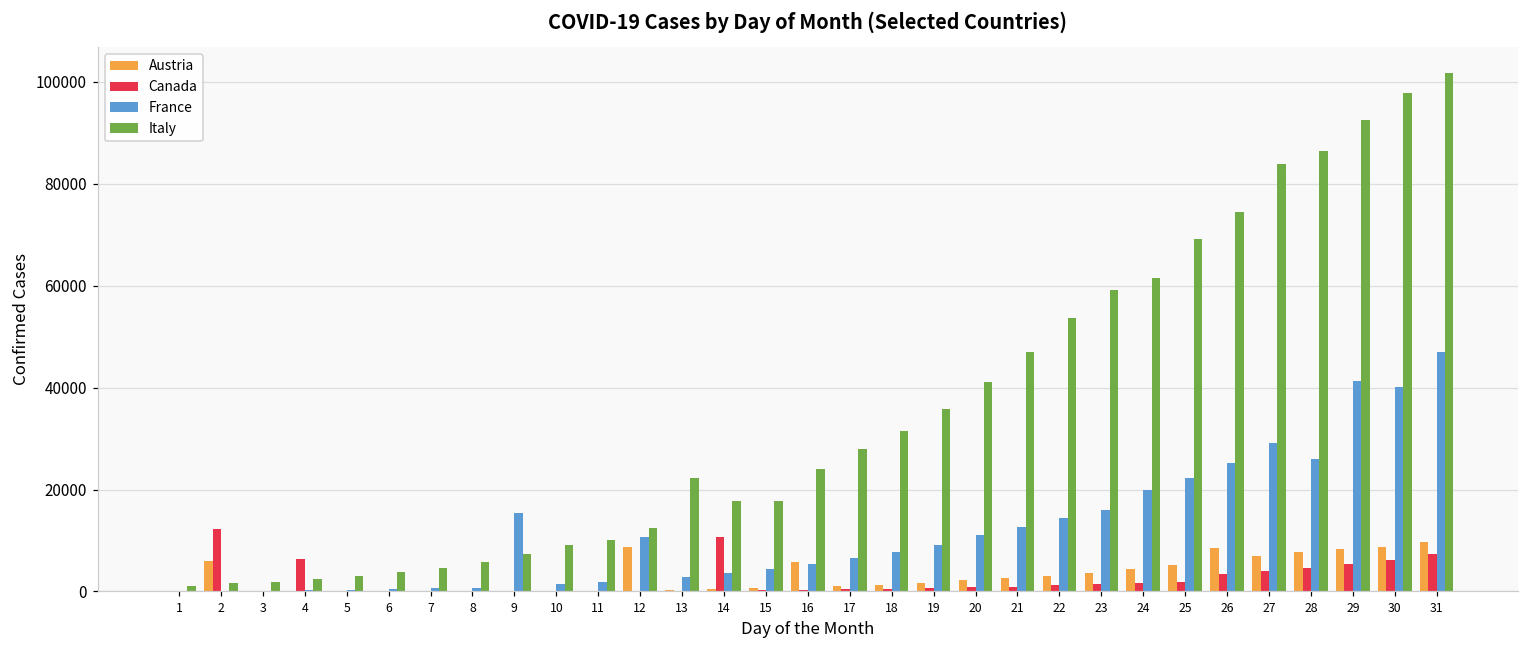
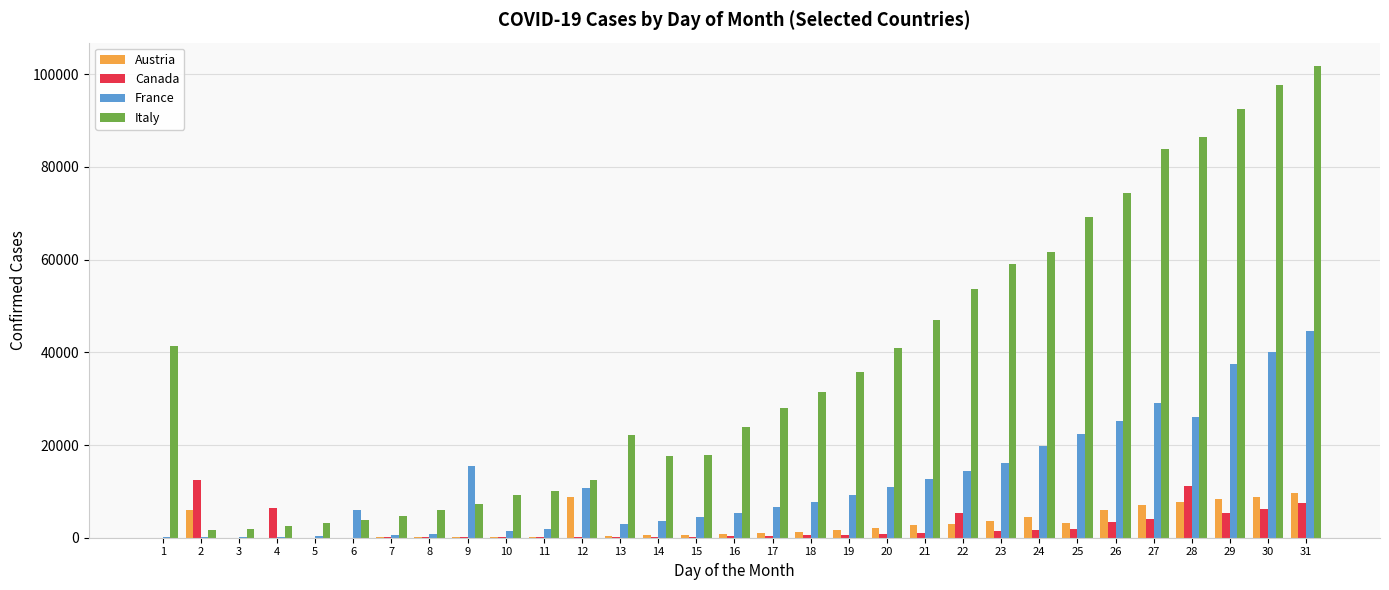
Italy, 1: 1000 -> 41000
France, 6: 0 -> 6000
Canada, 14: 11000 -> 0
Austria, 16: 6000 -> 1000
Canada, 22: 1000 -> 5000
Austria, 25: 5000 -> 3000
Austria, 26: 9000 -> 6000
Canada, 28: 5000 -> 11000
France, 29: 41000 -> 38000
France, 31: 47000 -> 45000
